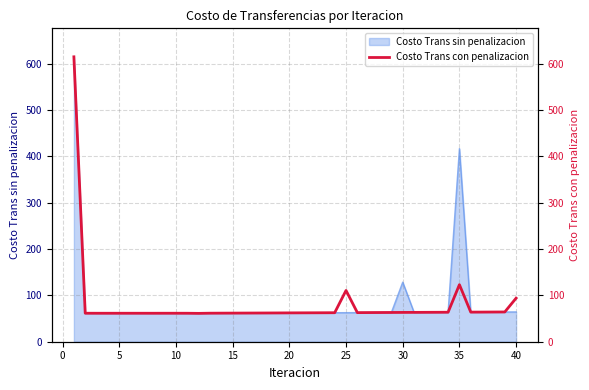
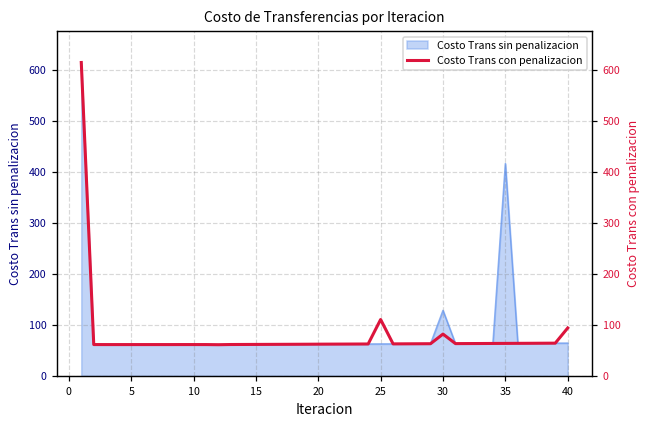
Costo Trans con penalizacion, 30: 60 -> 80
Costo Trans con penalizacion, 35: 120 -> 60
